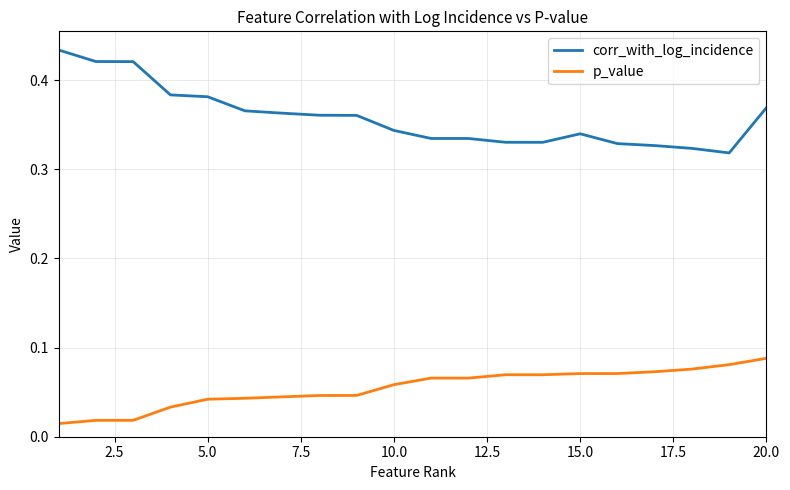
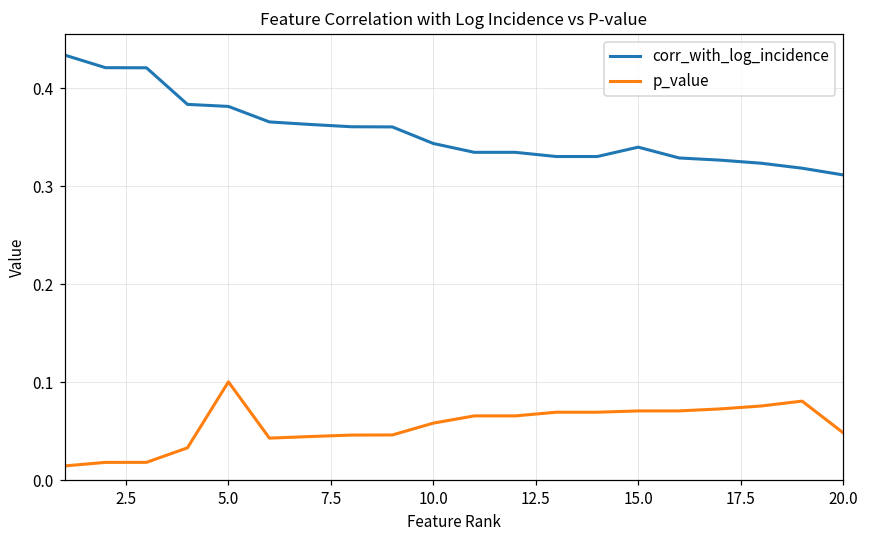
p_value, 5.0: 0.04 -> 0.10
corr_with_log_incidence, 20.0: 0.37 -> 0.31
p_value, 20.0: 0.09 -> 0.05
